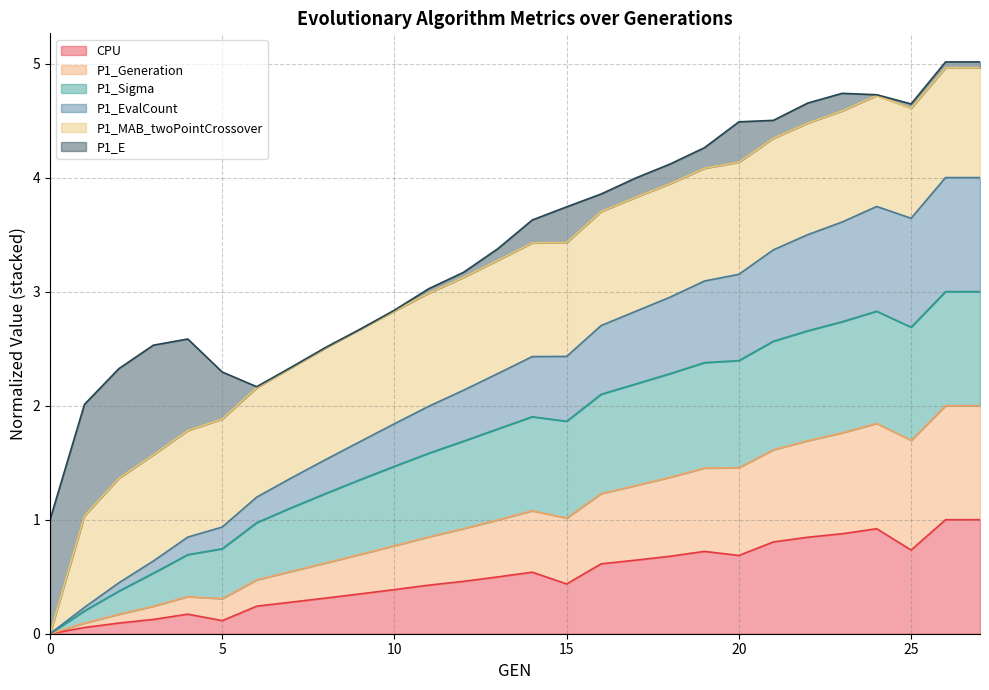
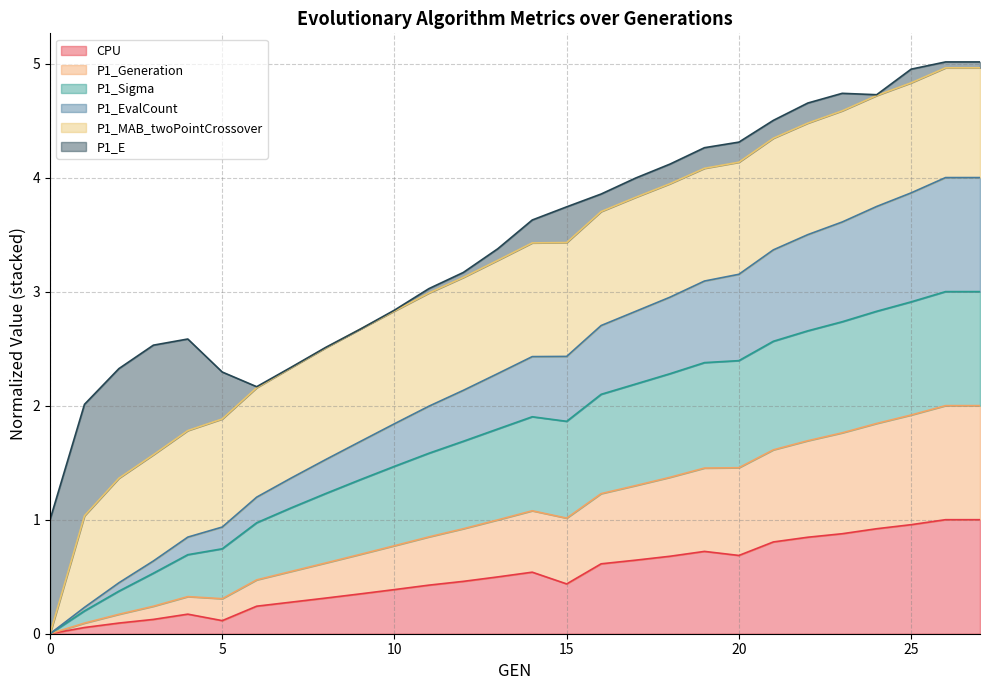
P1_E, 20: 0.35 -> 0.18
CPU, 25: 0.73 -> 0.96
P1_E, 25: 0.04 -> 0.12
